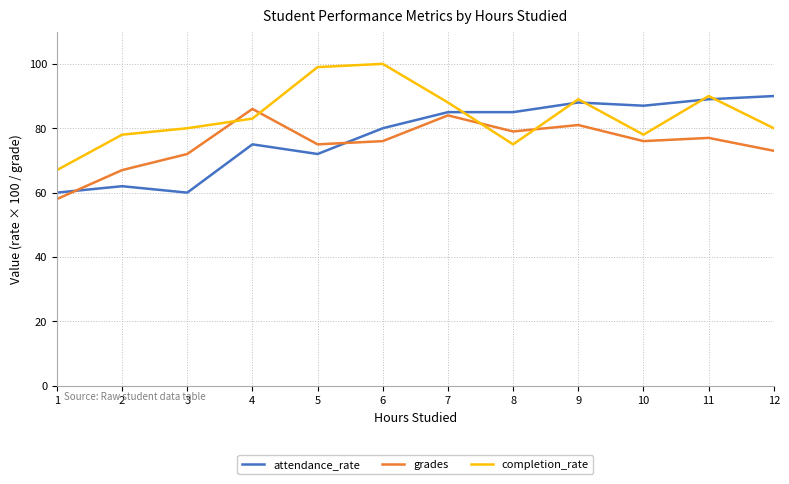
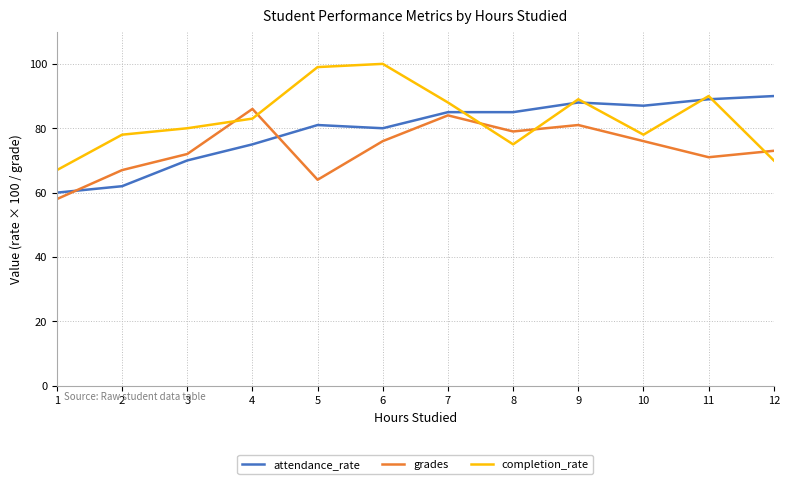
attendance_rate, 3: 60 -> 70
attendance_rate, 5: 72 -> 81
grades, 5: 75 -> 64
grades, 11: 77 -> 71
completion_rate, 12: 80 -> 70
